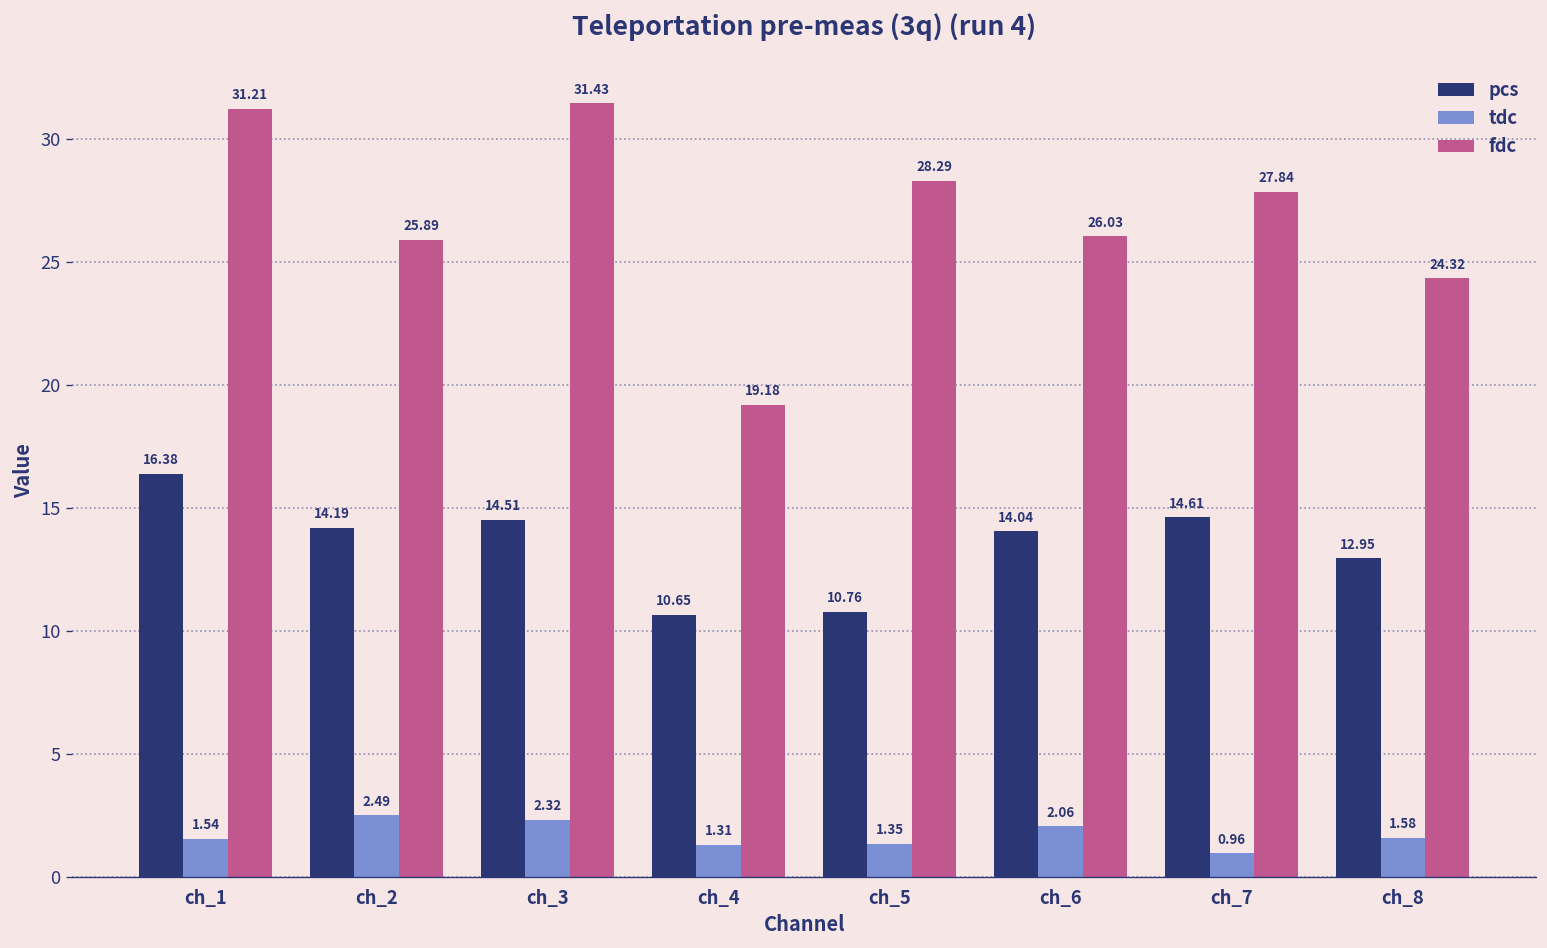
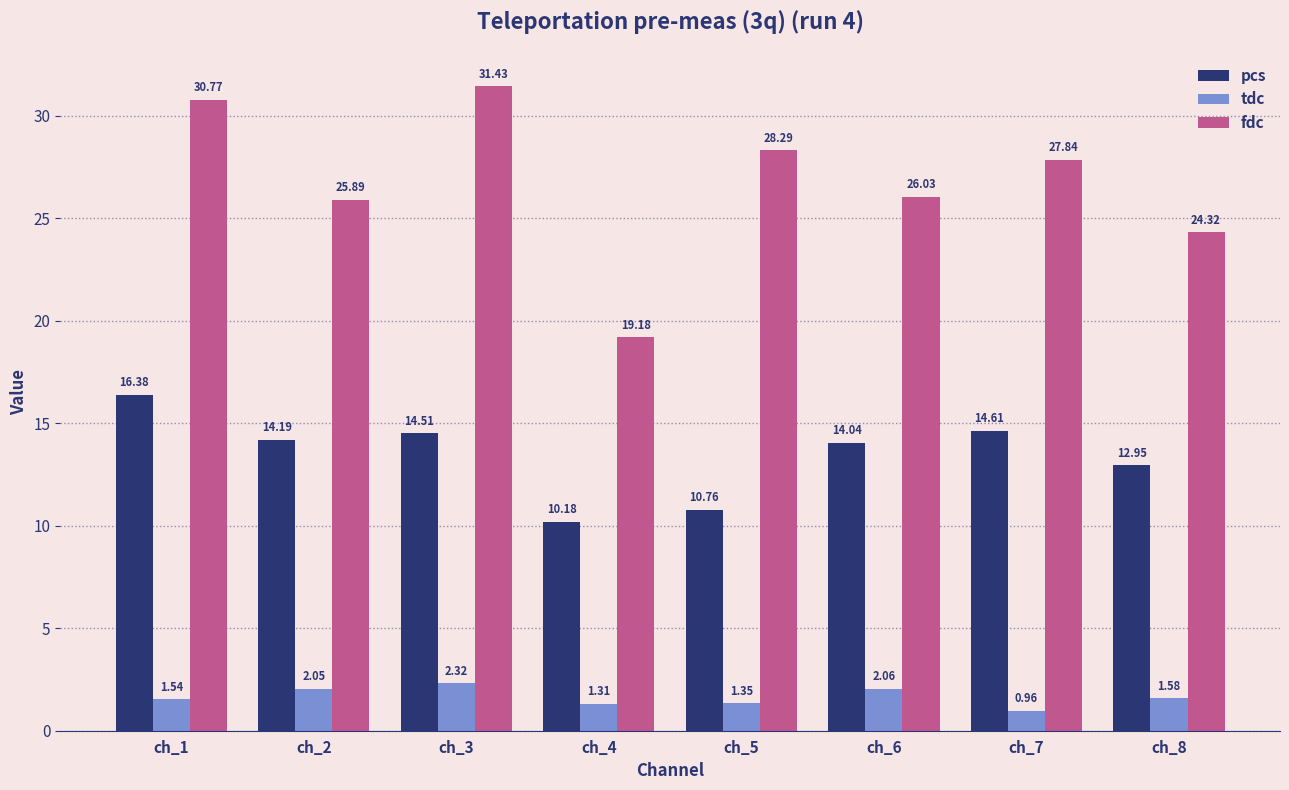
fdc, ch_1: 31.21 -> 30.77
tdc, ch_2: 2.49 -> 2.05
pcs, ch_4: 10.65 -> 10.18
